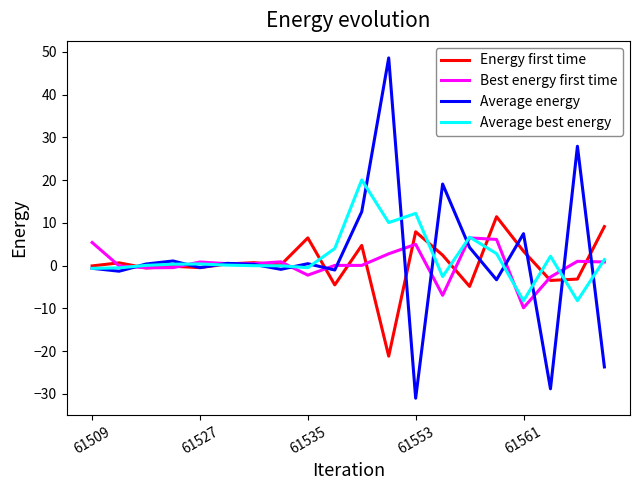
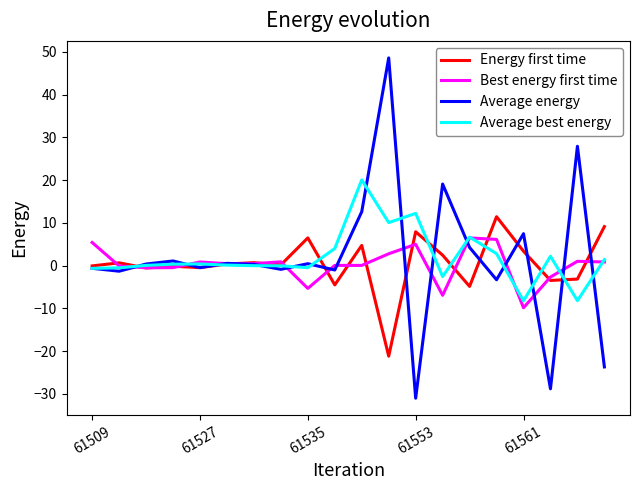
Best energy first time, 61535: -2 -> -5
